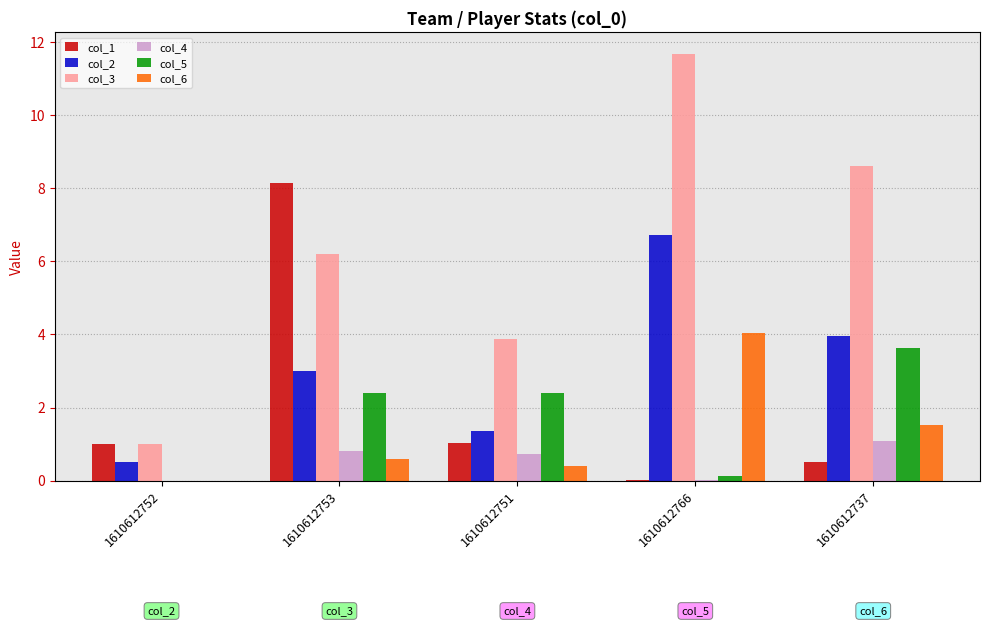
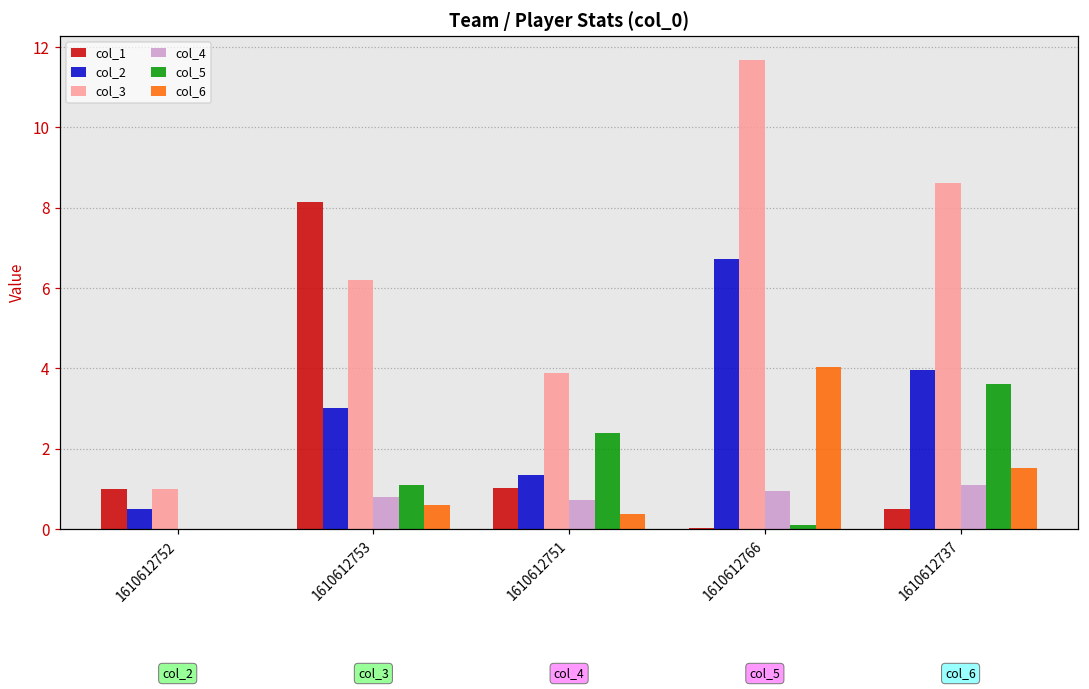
col_5, 1610612753: 2.4 -> 1.1
col_4, 1610612766: 0.0 -> 1.0
